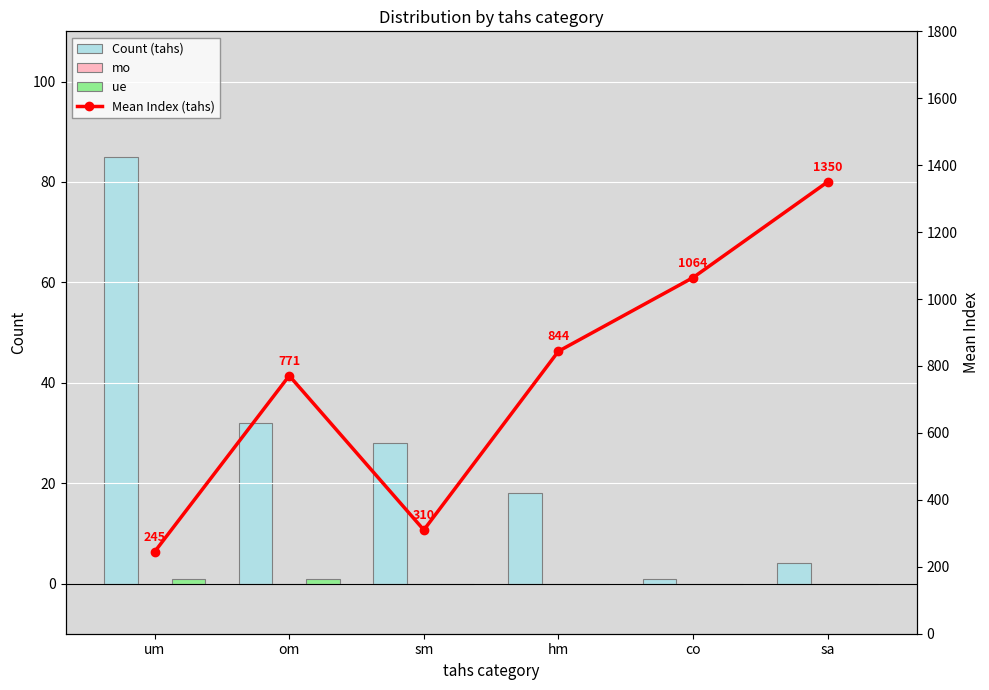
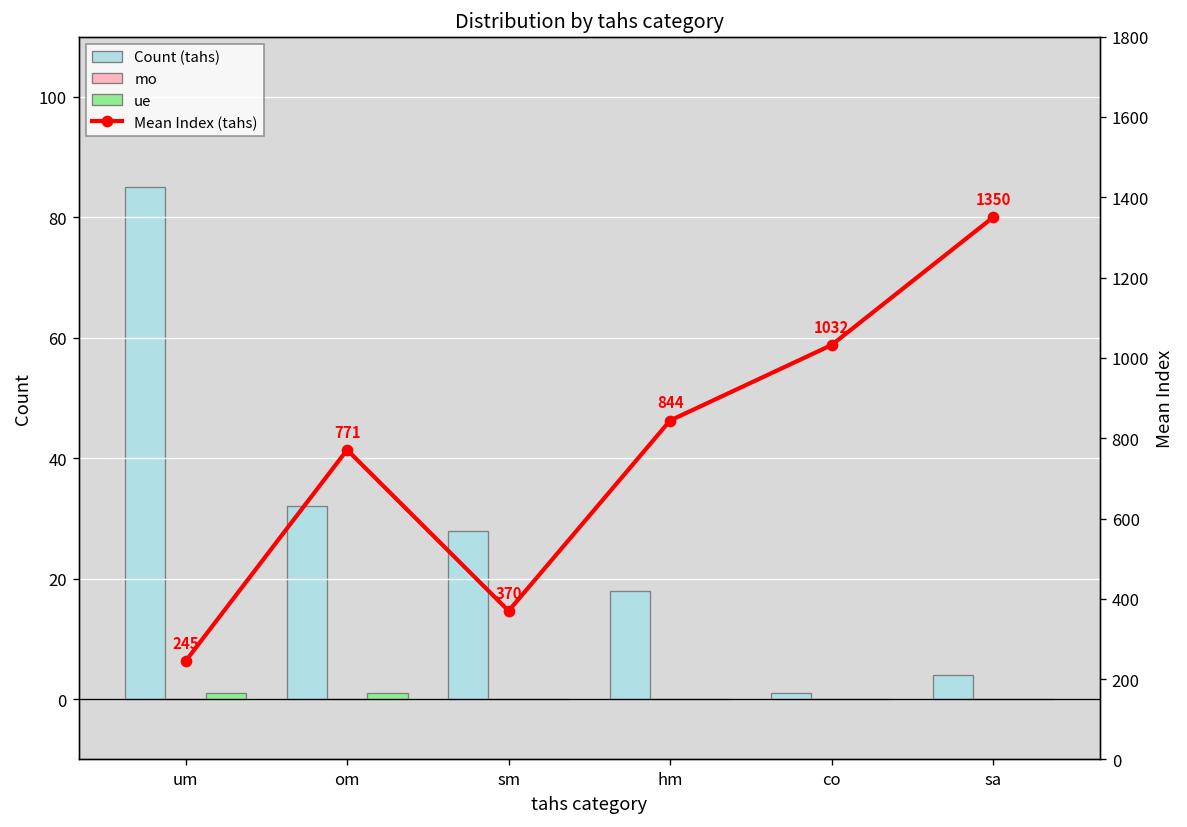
Mean Index (tahs), sm: 310 -> 370
Mean Index (tahs), co: 1064 -> 1032
